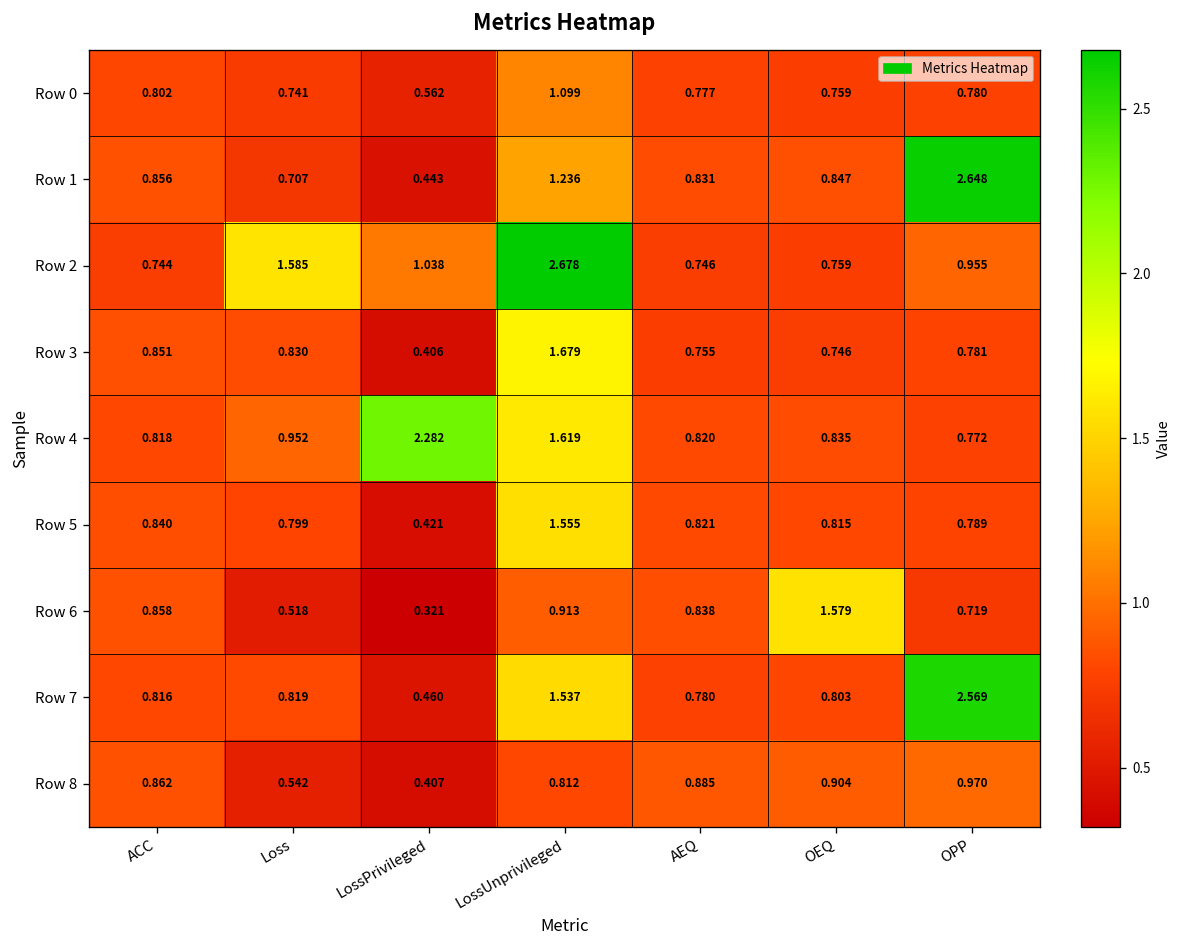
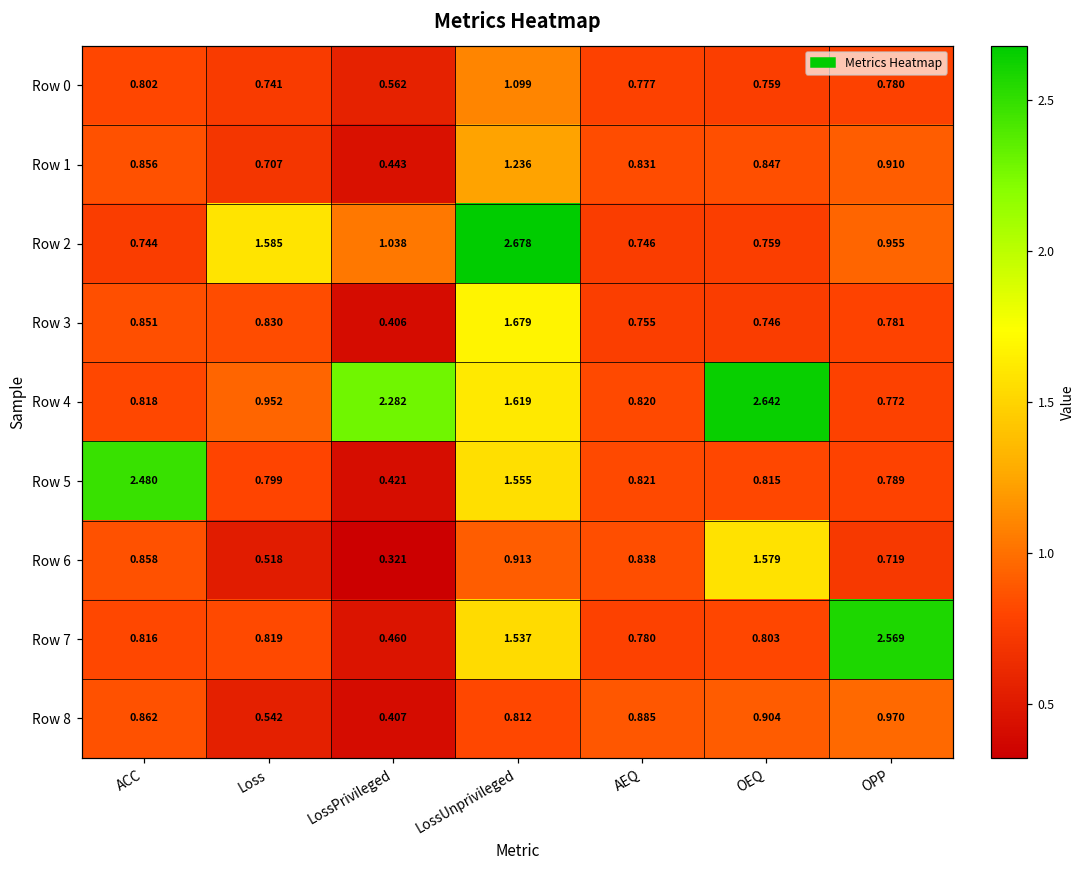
Row 1, OPP: 2.648 -> 0.910
Row 4, OEQ: 0.835 -> 2.642
Row 5, ACC: 0.840 -> 2.480
